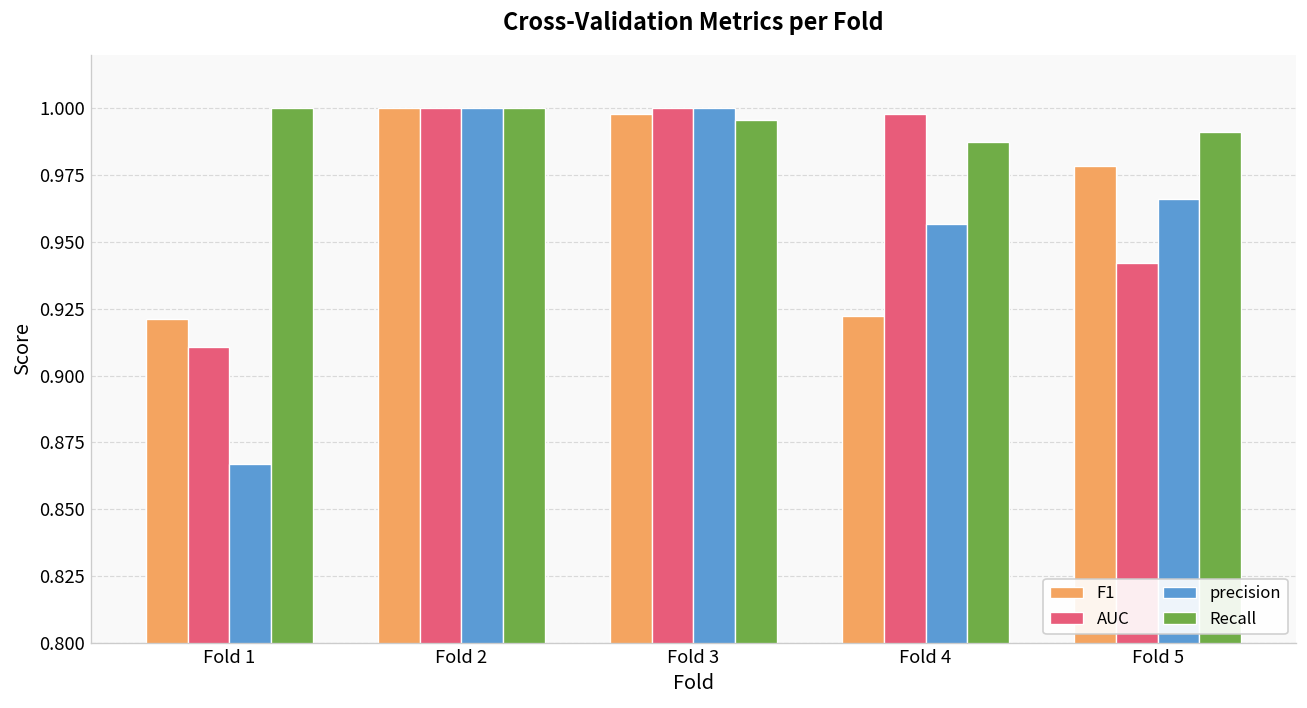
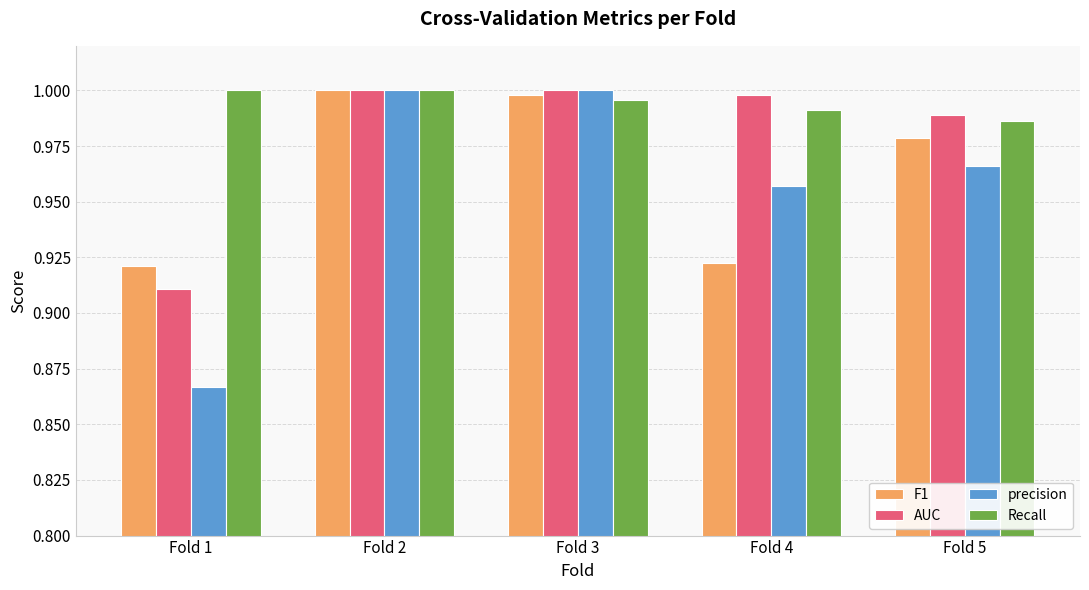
Recall, Fold 4: 0.988 -> 0.991
AUC, Fold 5: 0.942 -> 0.989
Recall, Fold 5: 0.991 -> 0.986
